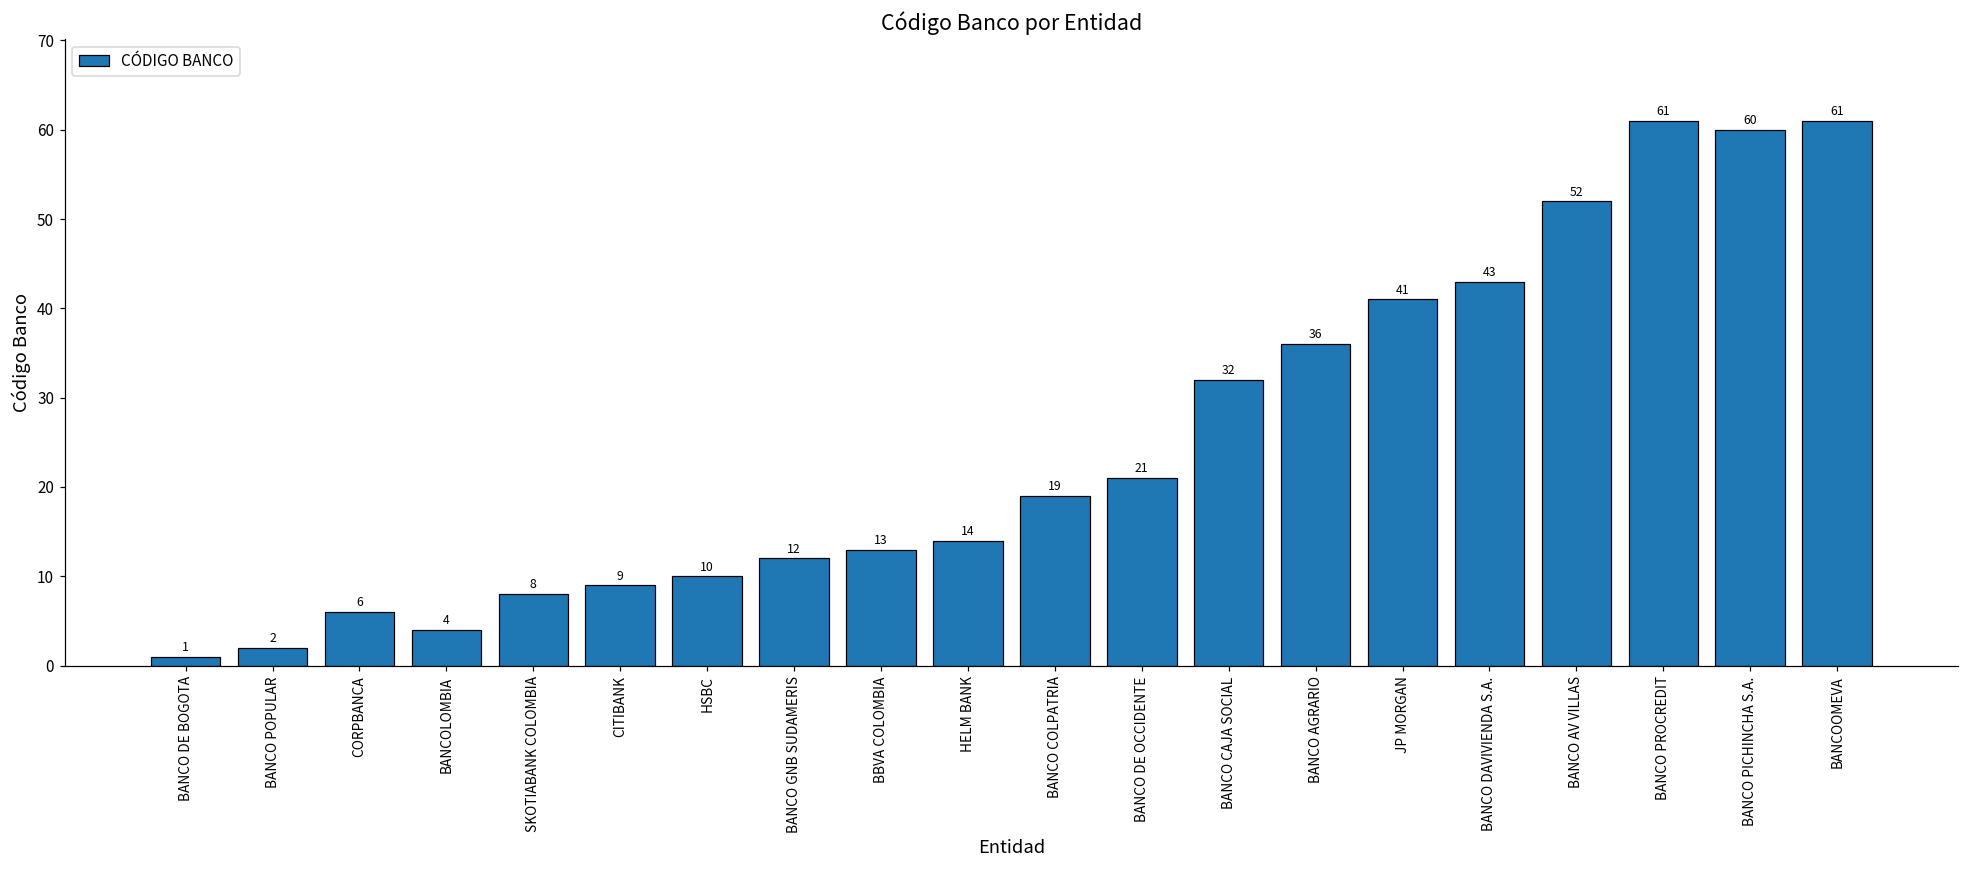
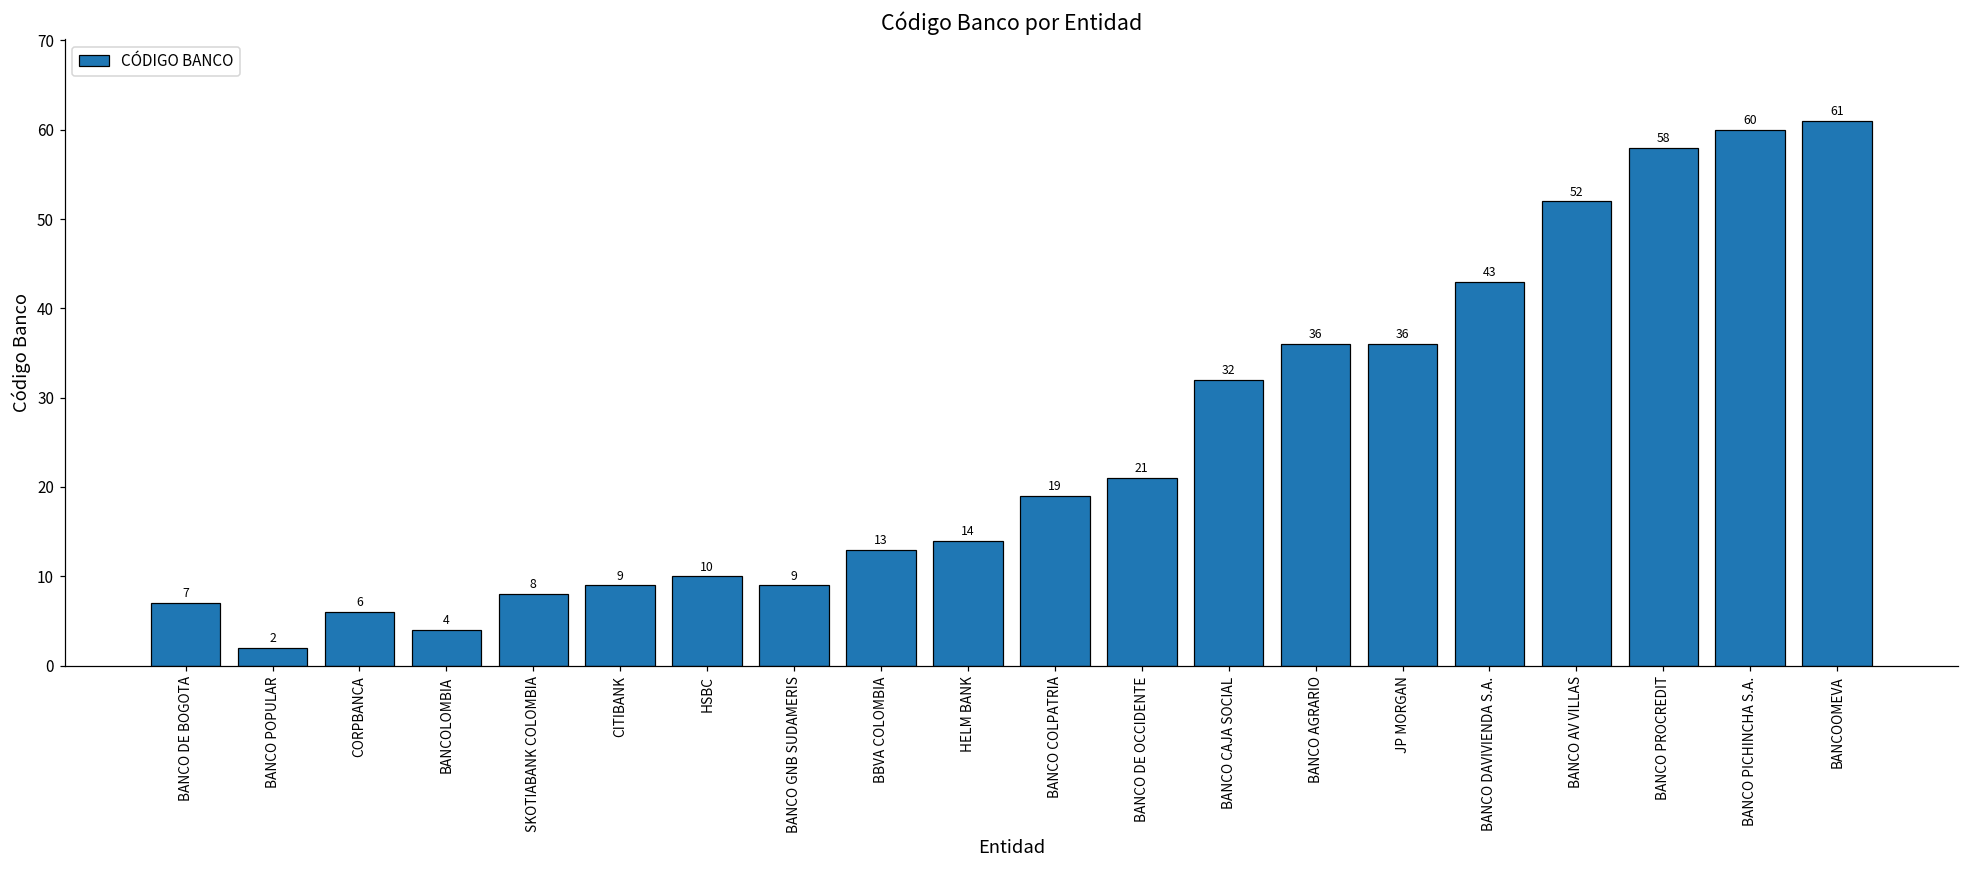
BANCO DE BOGOTA: 1 -> 7
BANCO GNB SUDAMERIS: 12 -> 9
JP MORGAN: 41 -> 36
BANCO PROCREDIT: 61 -> 58
